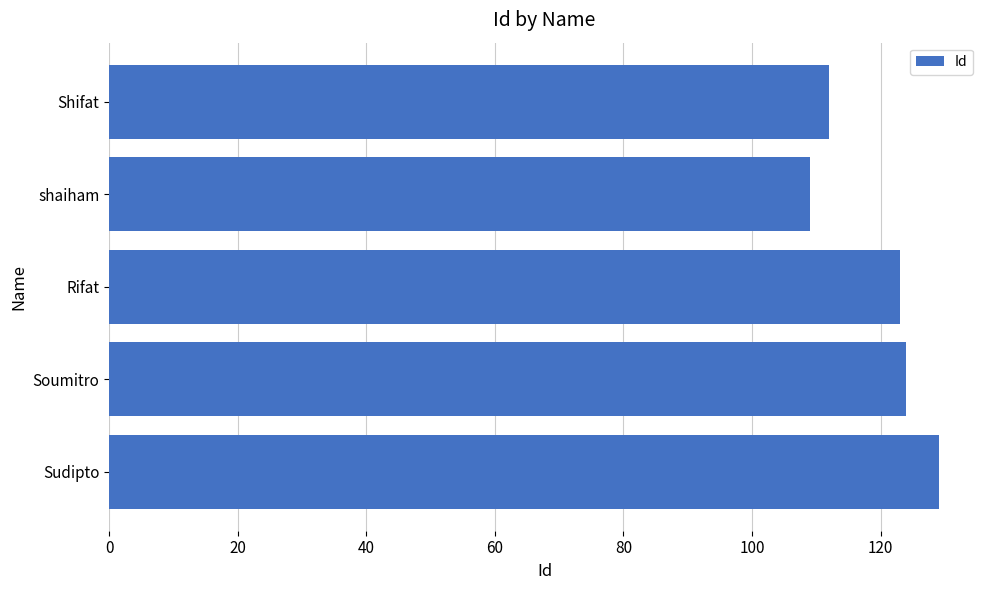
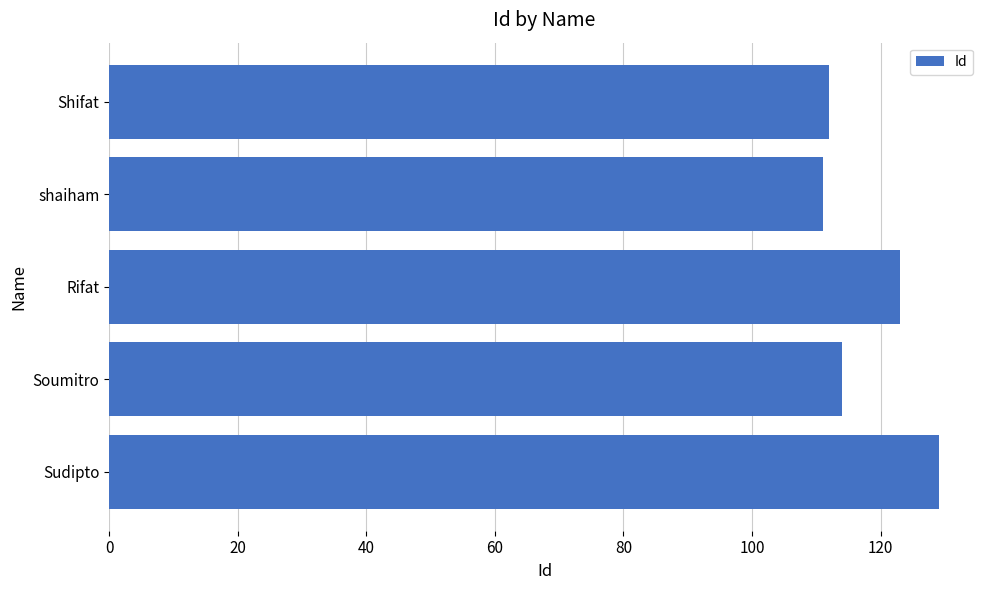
shaiham: 109 -> 111
Soumitro: 124 -> 114
